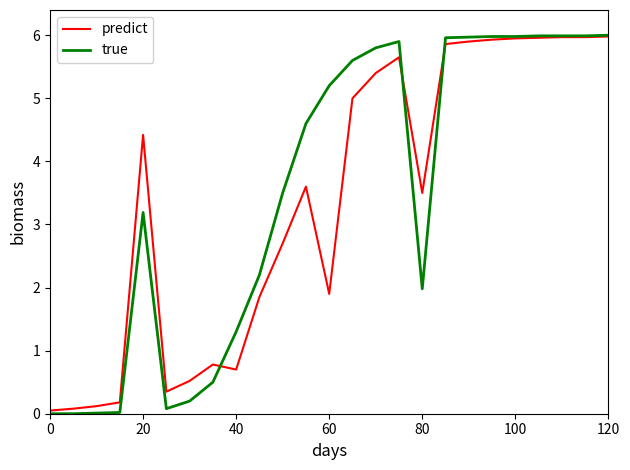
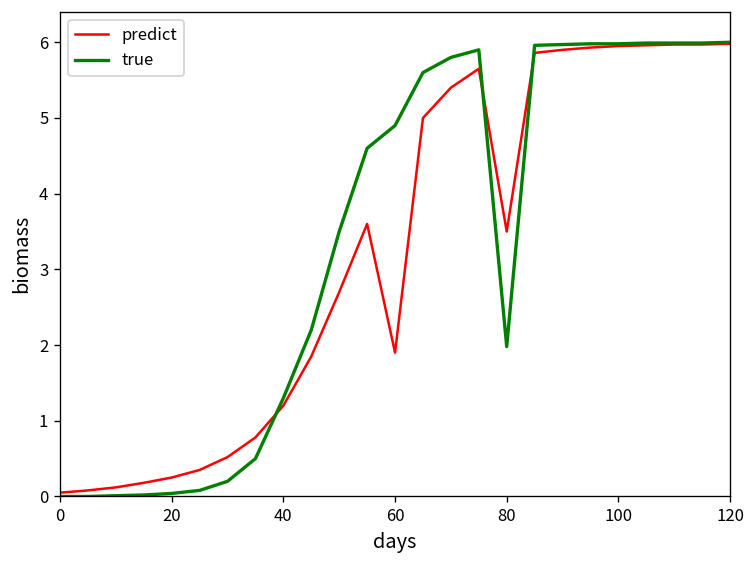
predict, 20: 4.4 -> 0.3
true, 20: 3.2 -> 0.0
predict, 40: 0.7 -> 1.2
true, 60: 5.2 -> 4.9
